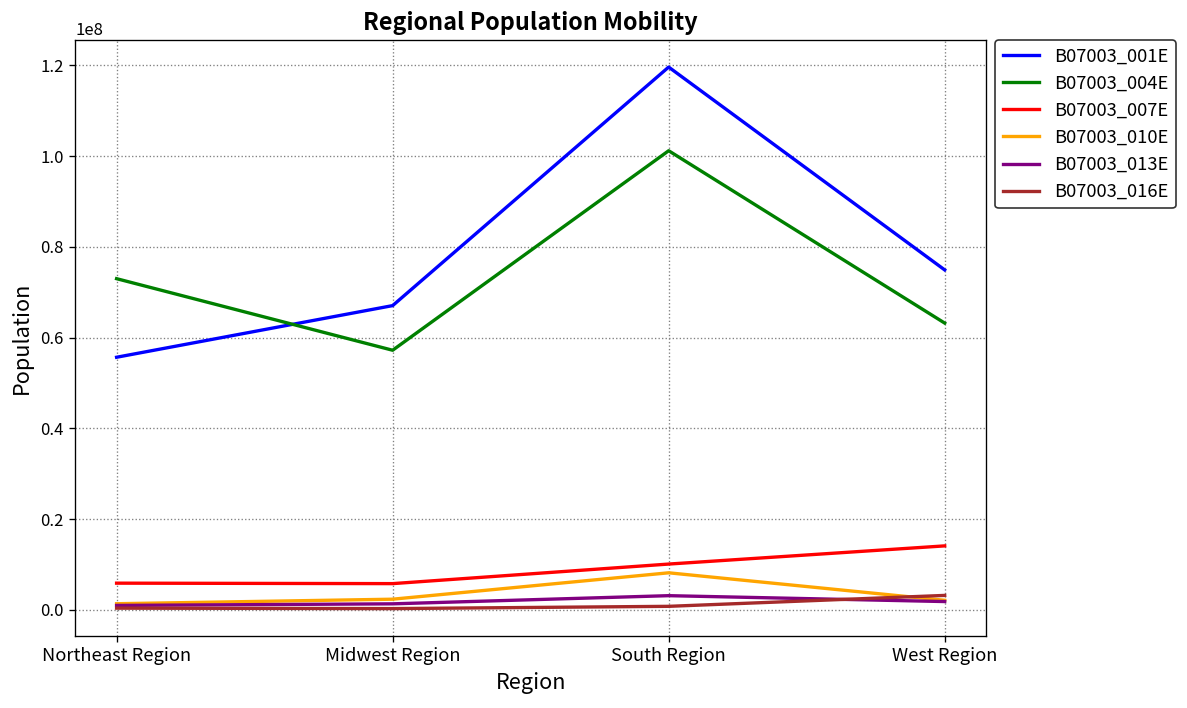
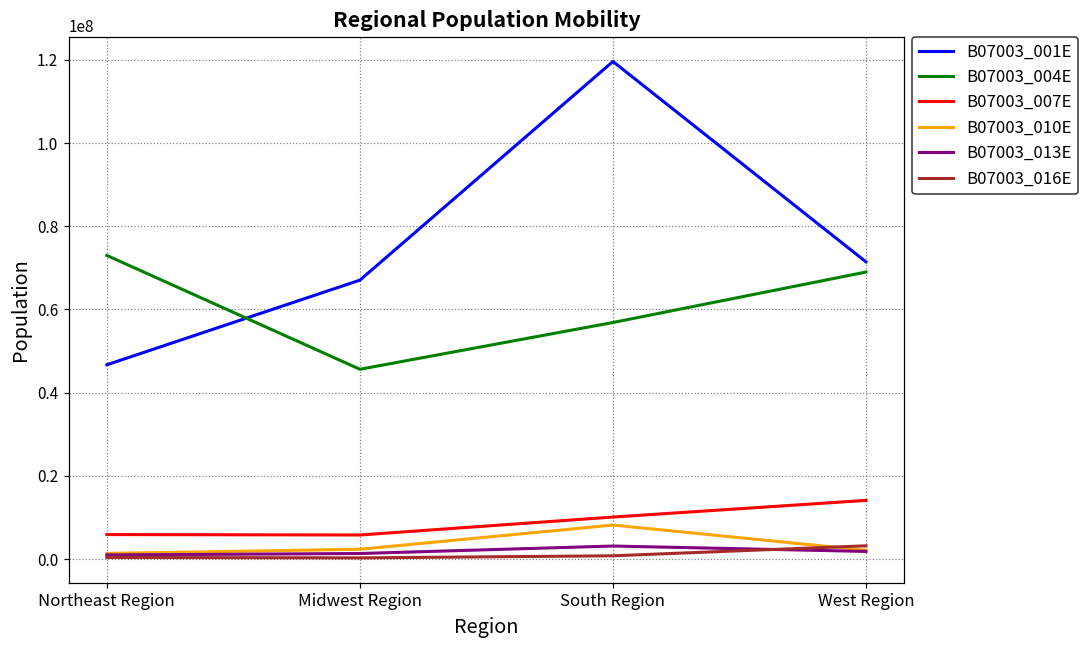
B07003_001E, Northeast Region: 56000000 -> 47000000
B07003_004E, Midwest Region: 57000000 -> 46000000
B07003_004E, South Region: 101000000 -> 57000000
B07003_001E, West Region: 75000000 -> 71000000
B07003_004E, West Region: 63000000 -> 69000000
